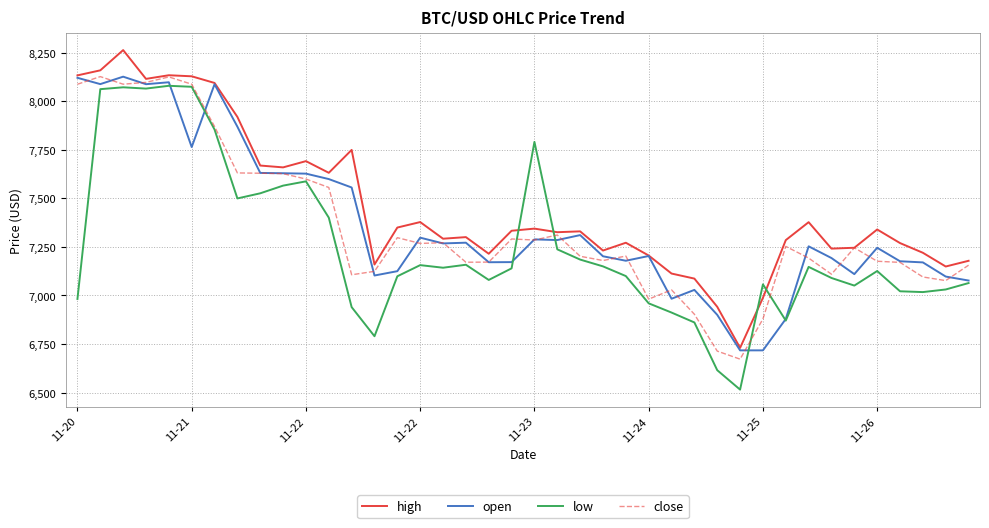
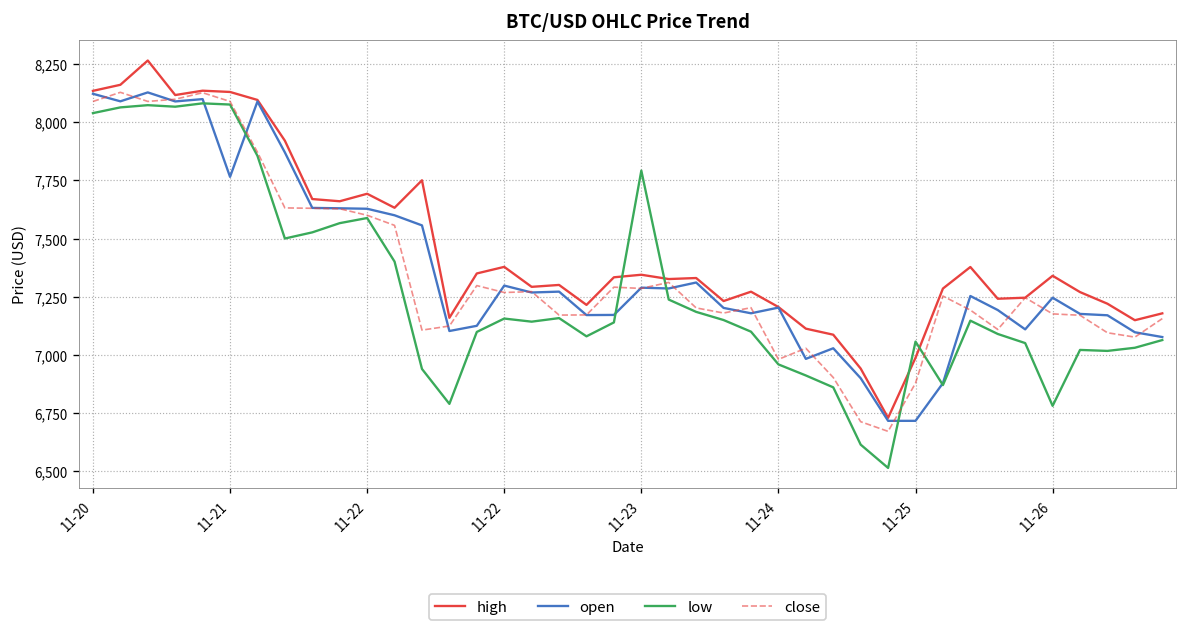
low, 11-20: 6,980 -> 8,040
low, 11-26: 7,130 -> 6,780
